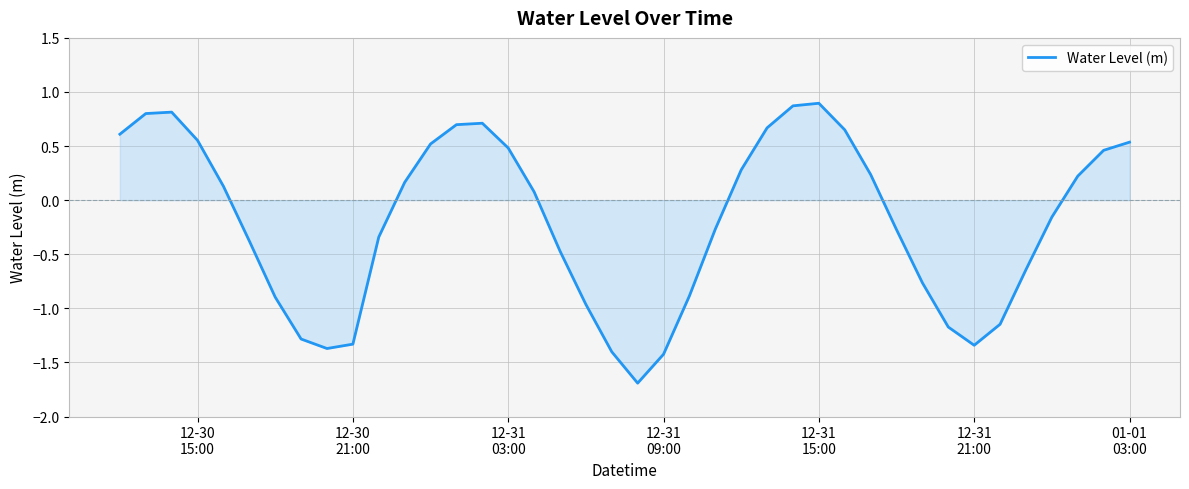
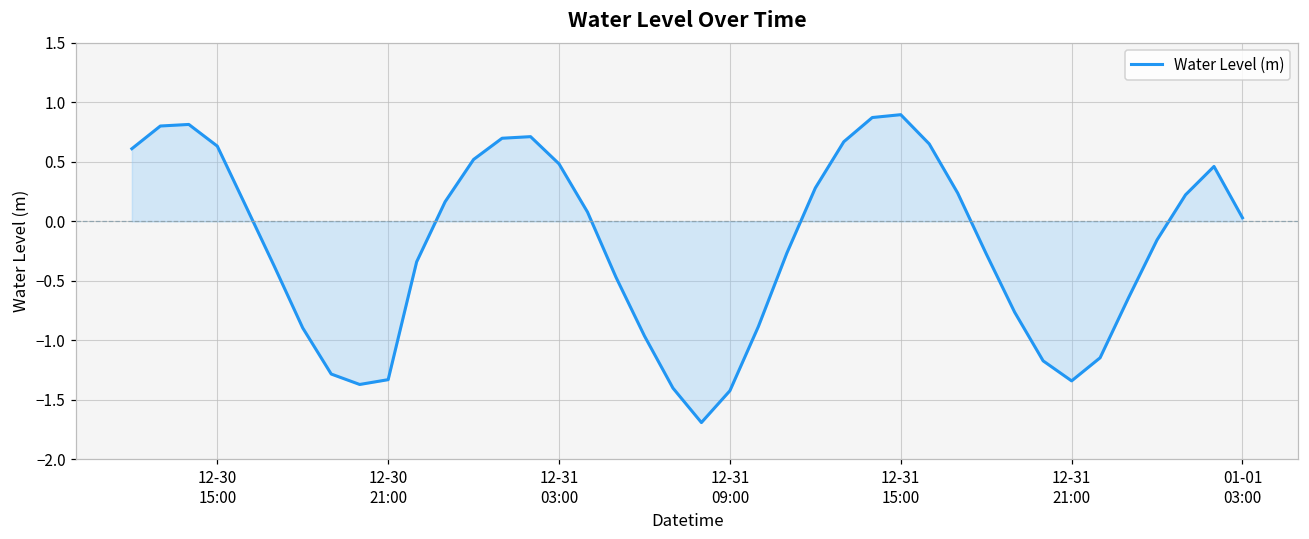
Water Level (m), 12-30 15:00: 0.55 -> 0.63
Water Level (m), 01-01 03:00: 0.54 -> 0.03
